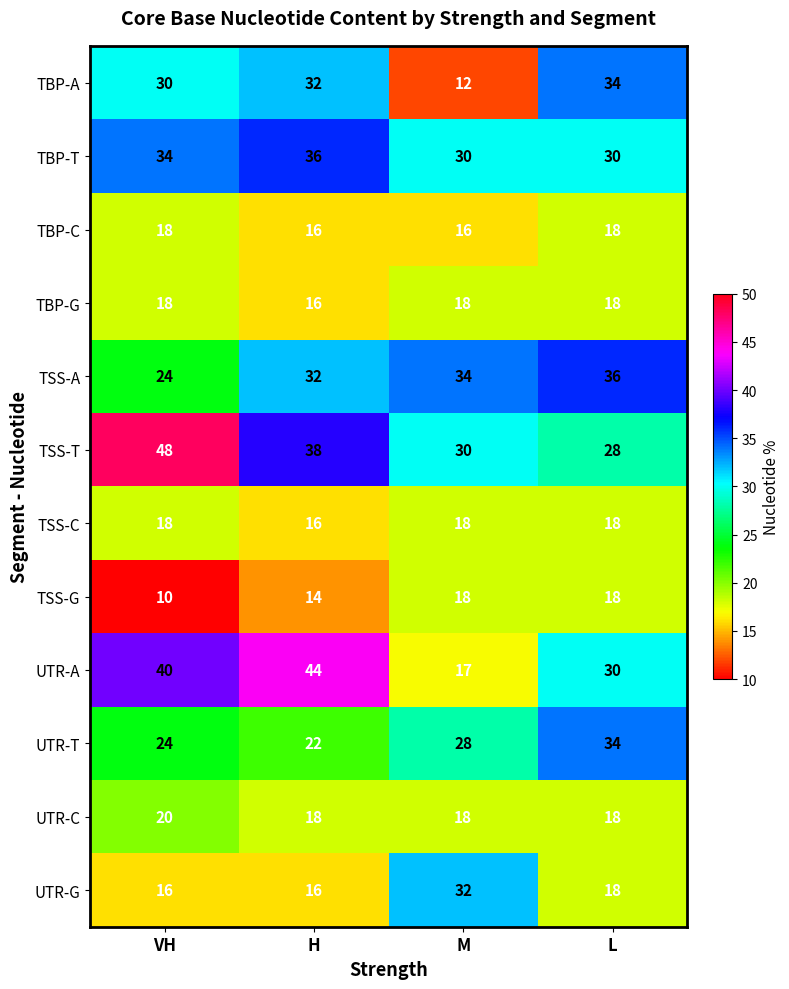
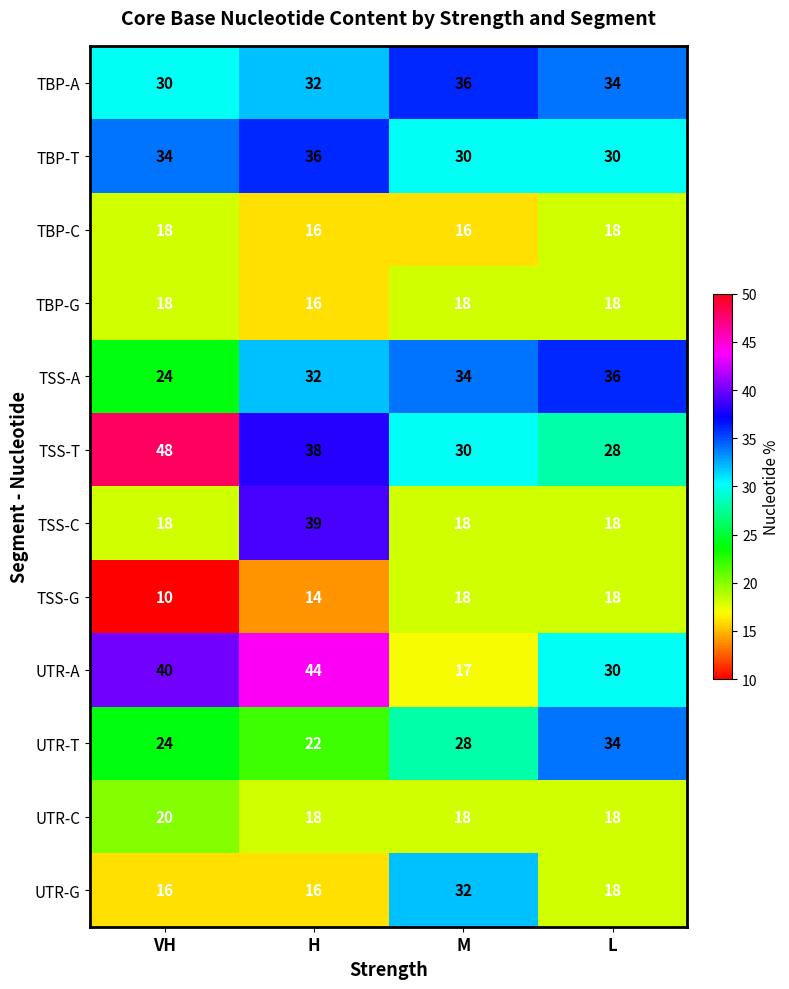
TBP-A, M: 12 -> 36
TSS-C, H: 16 -> 39
